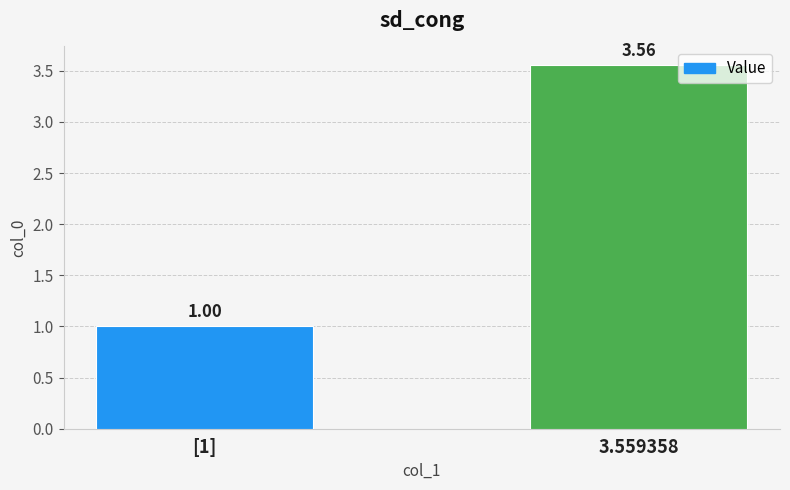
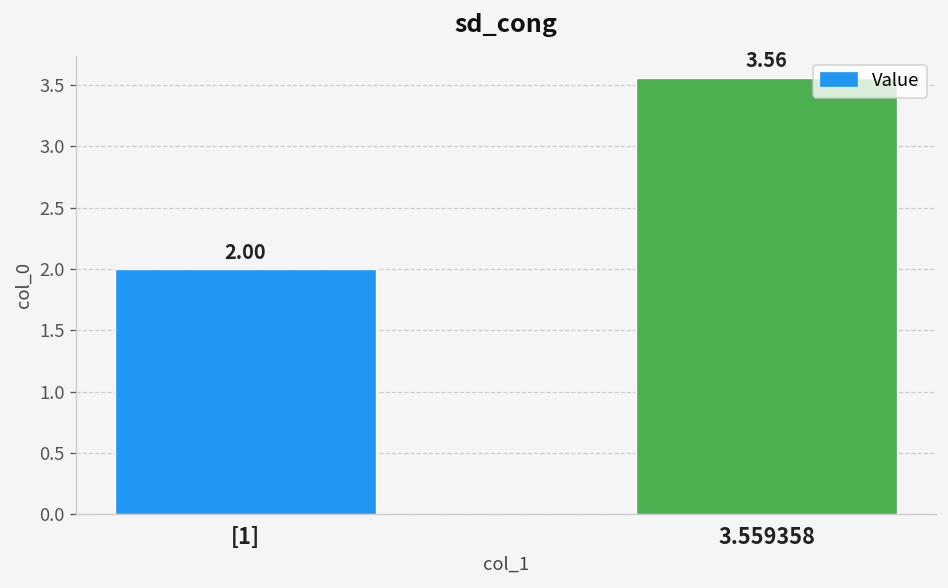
[1]: 1.00 -> 2.00
